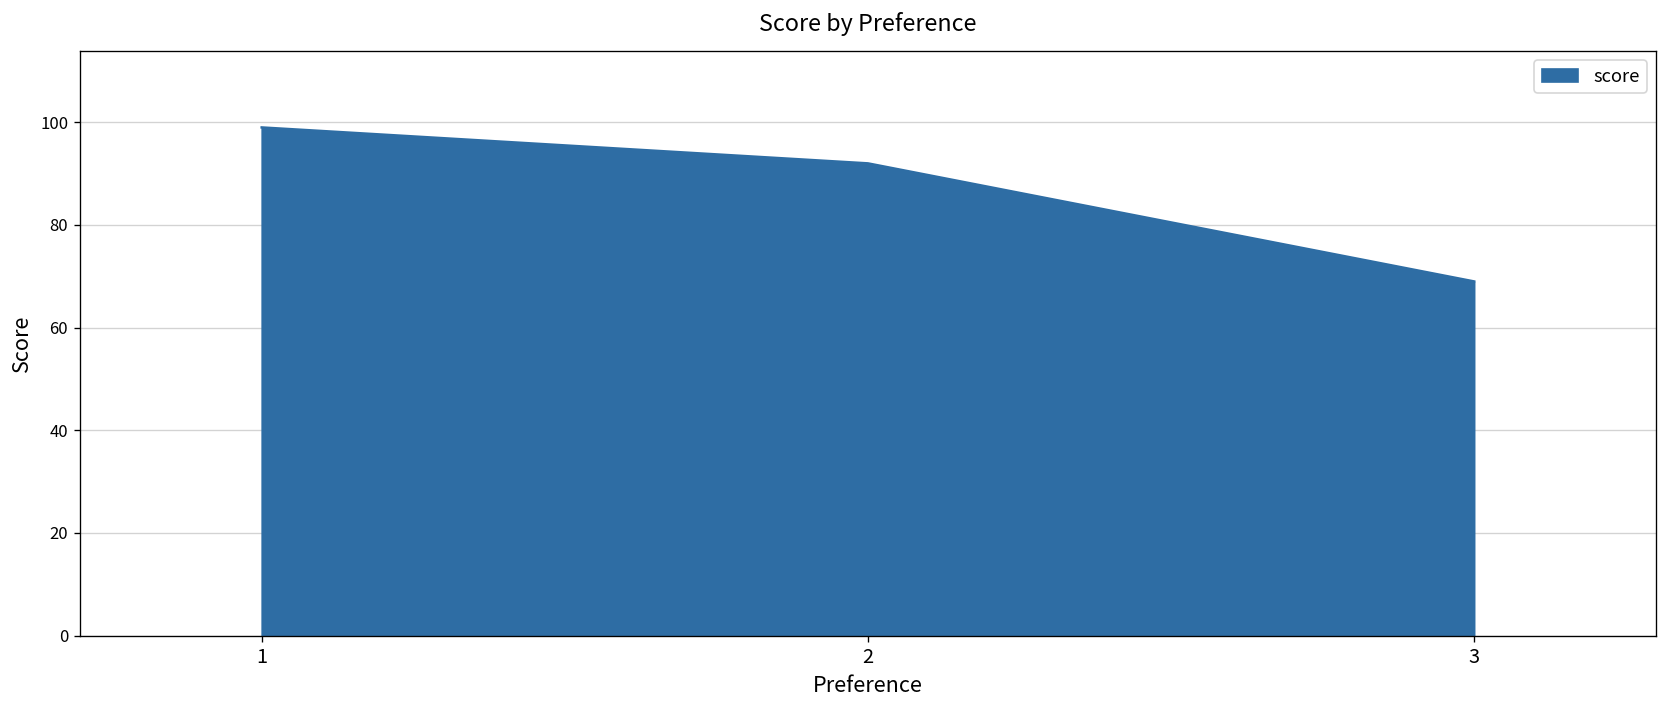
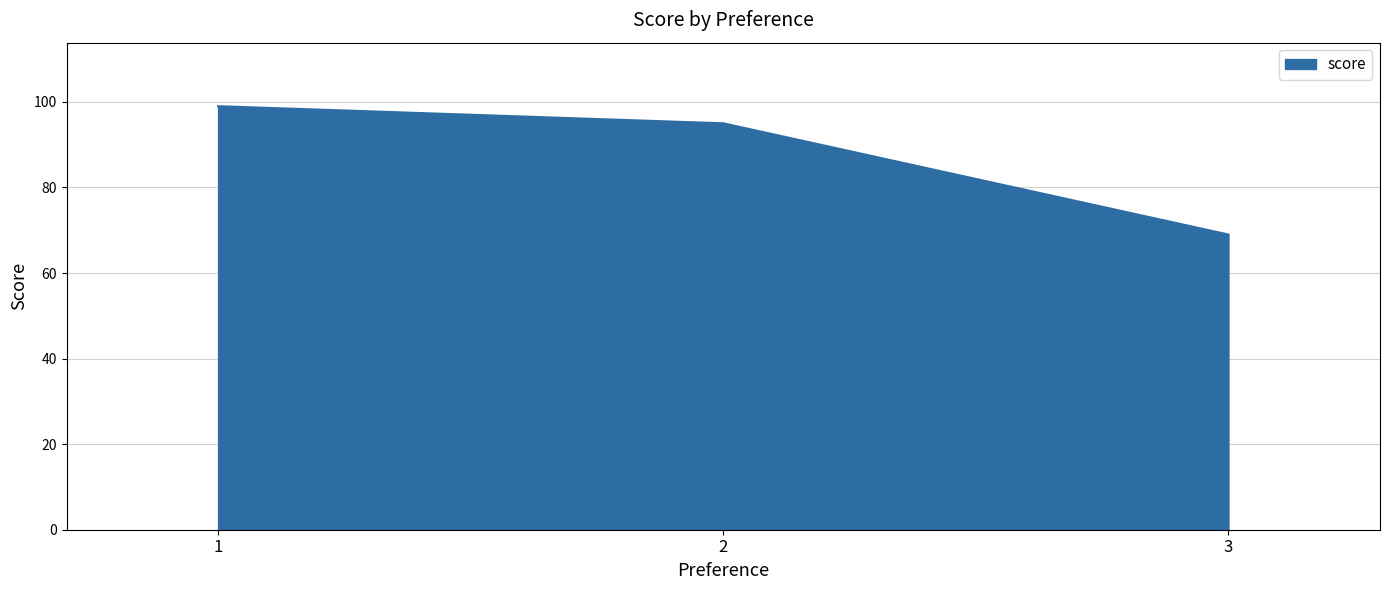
2: 92 -> 95
